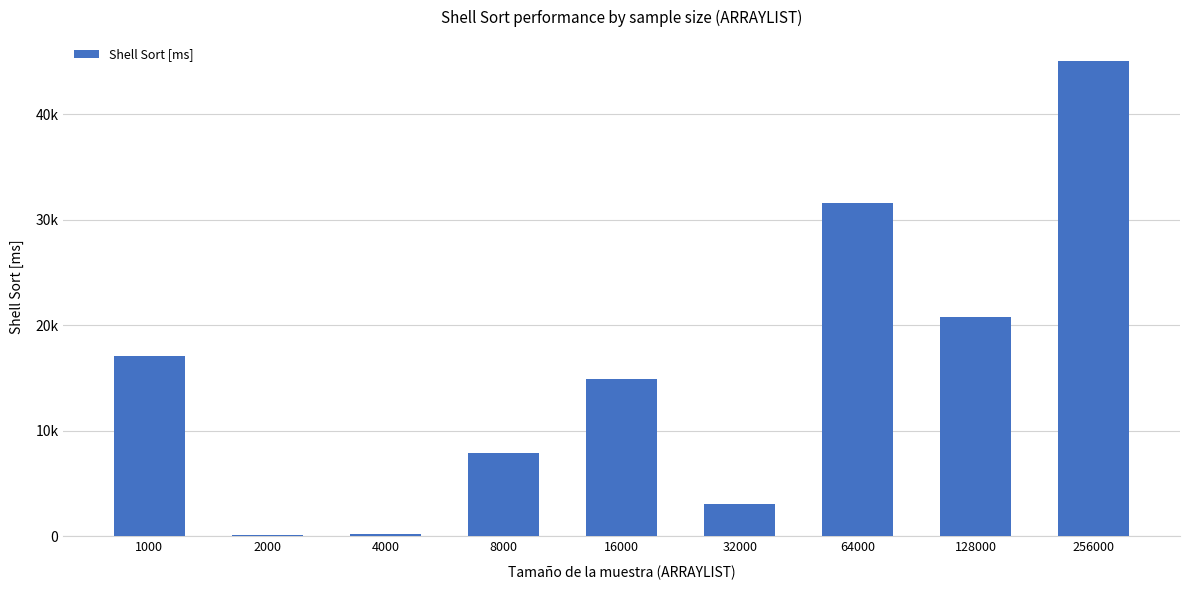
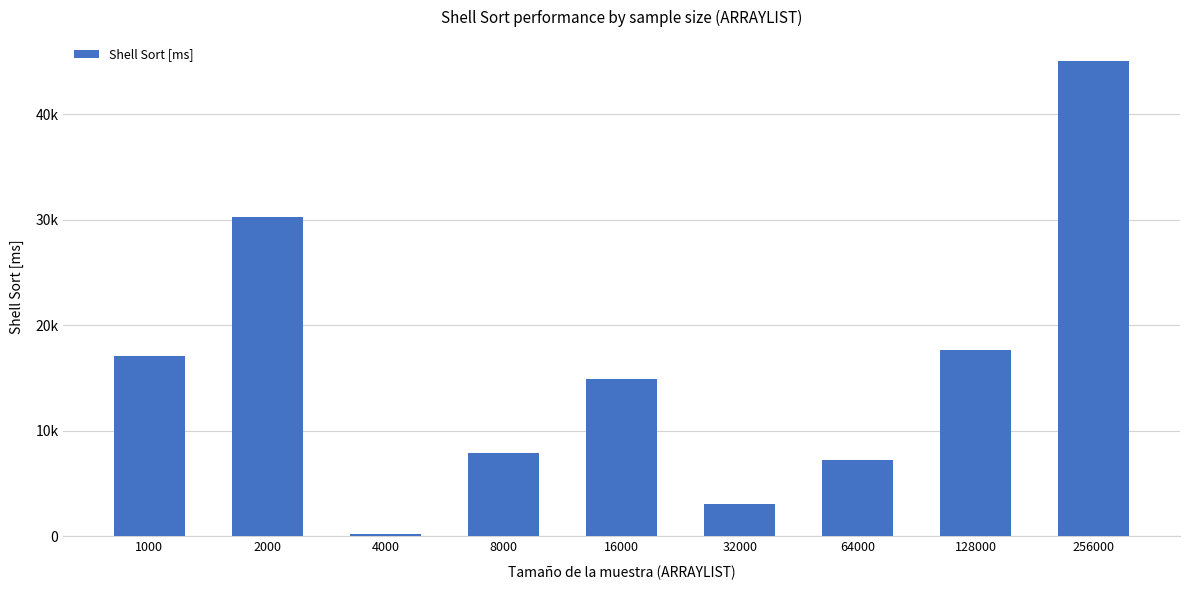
2000: 100 -> 30200
64000: 31600 -> 7300
128000: 20800 -> 17600
